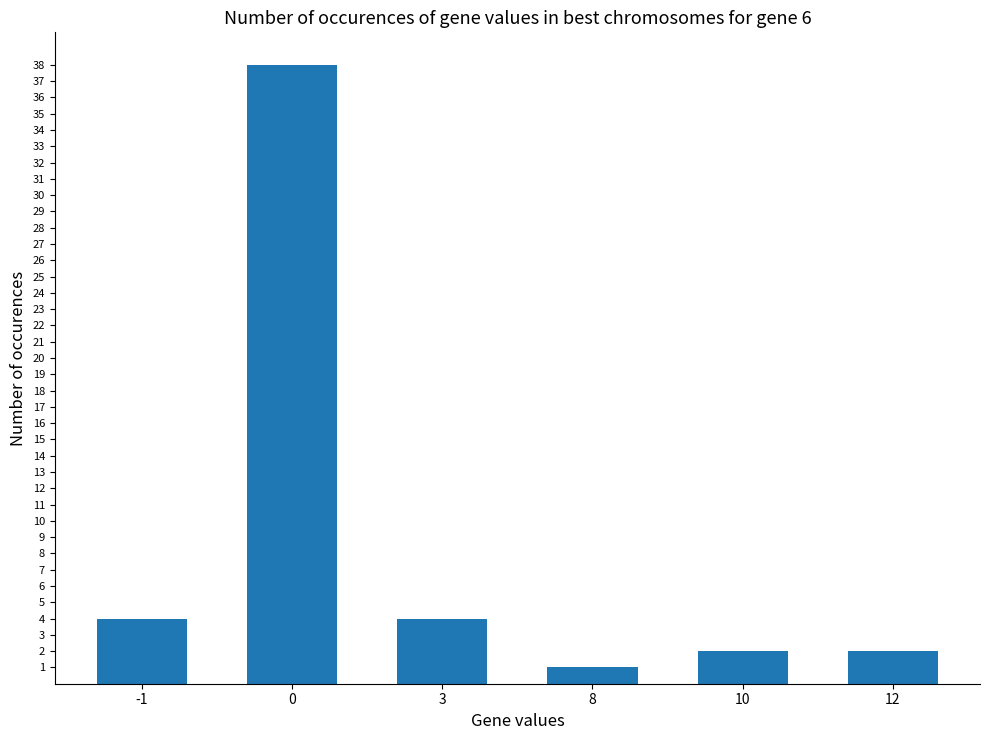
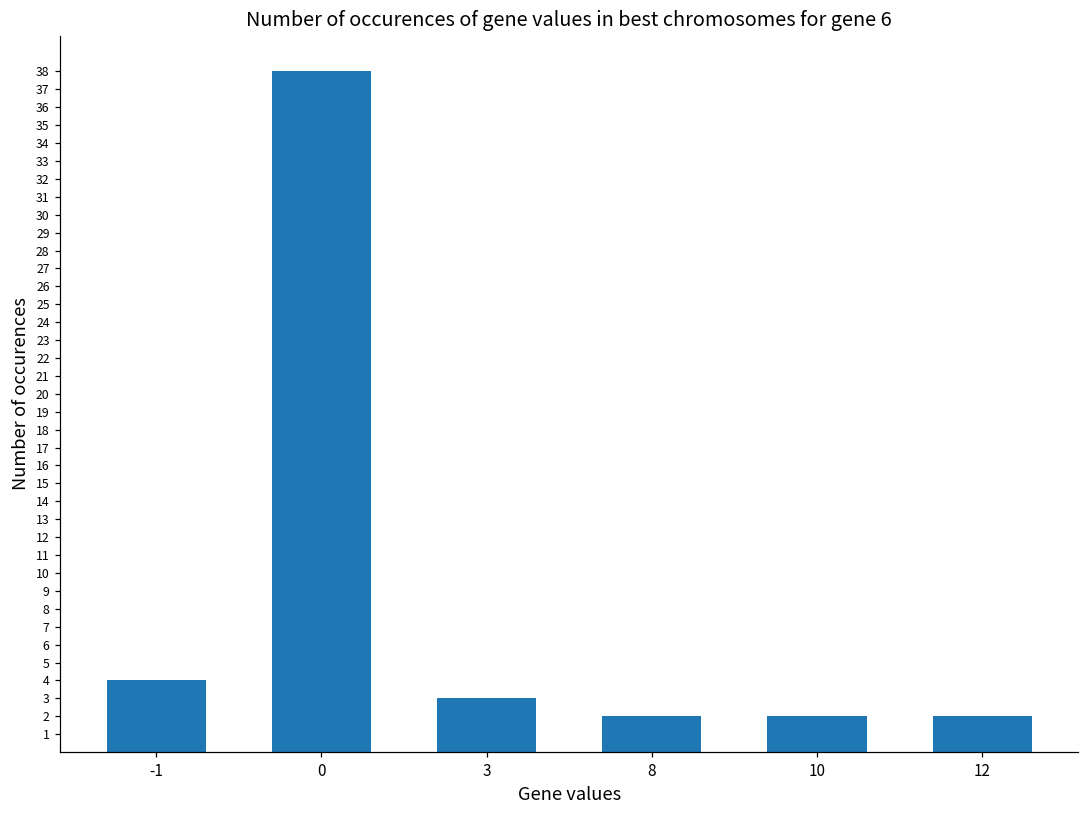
3: 4 -> 3
8: 1 -> 2
